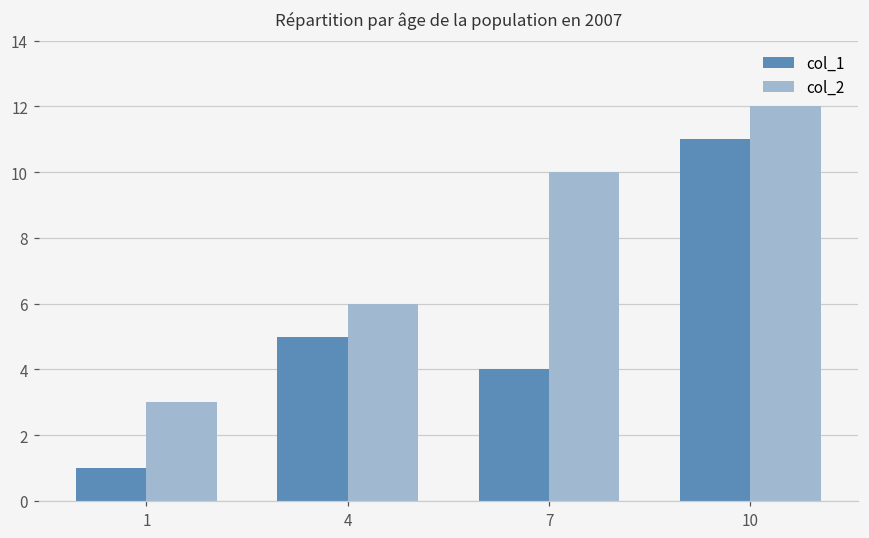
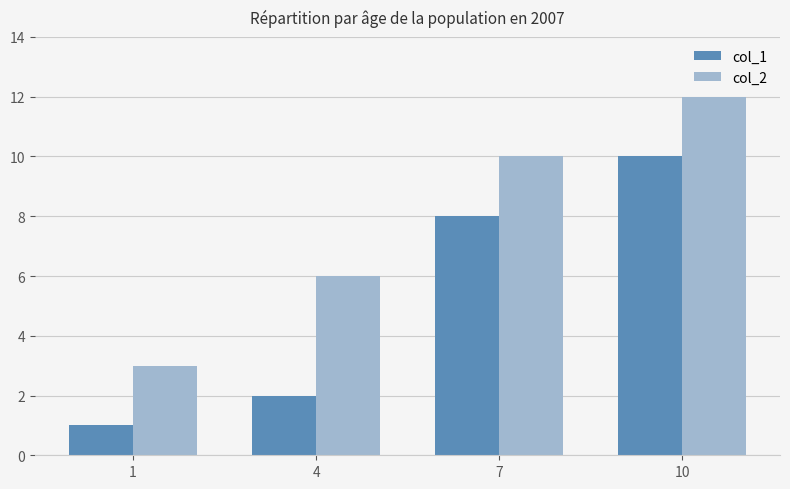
col_1, 4: 5 -> 2
col_1, 7: 4 -> 8
col_1, 10: 11 -> 10
